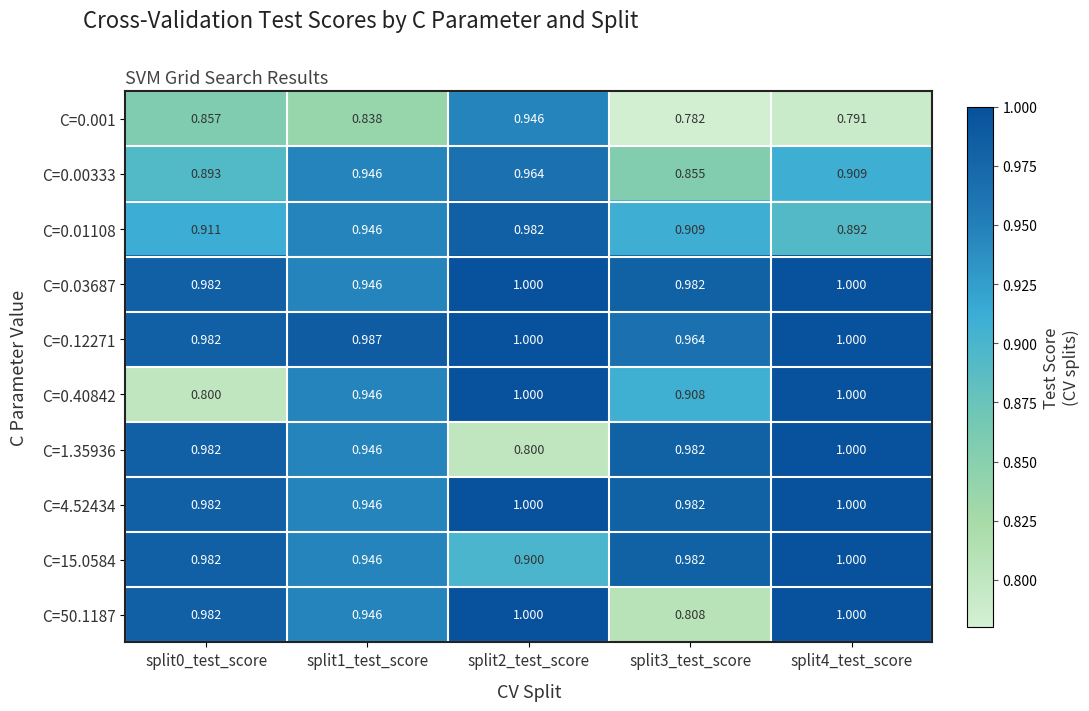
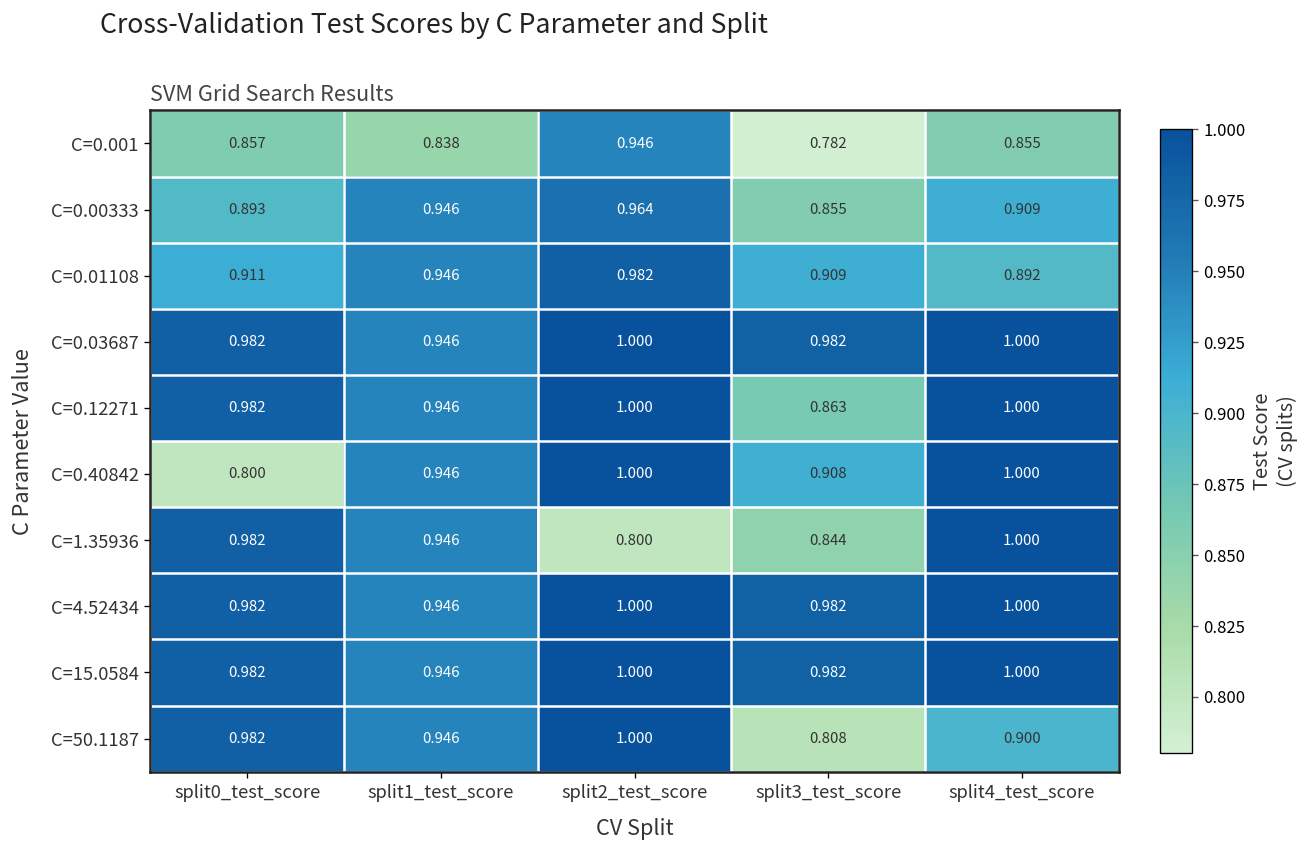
C=0.001, split4_test_score: 0.791 -> 0.855
C=0.12271, split1_test_score: 0.987 -> 0.946
C=0.12271, split3_test_score: 0.964 -> 0.863
C=1.35936, split3_test_score: 0.982 -> 0.844
C=15.0584, split2_test_score: 0.900 -> 1.000
C=50.1187, split4_test_score: 1.000 -> 0.900
